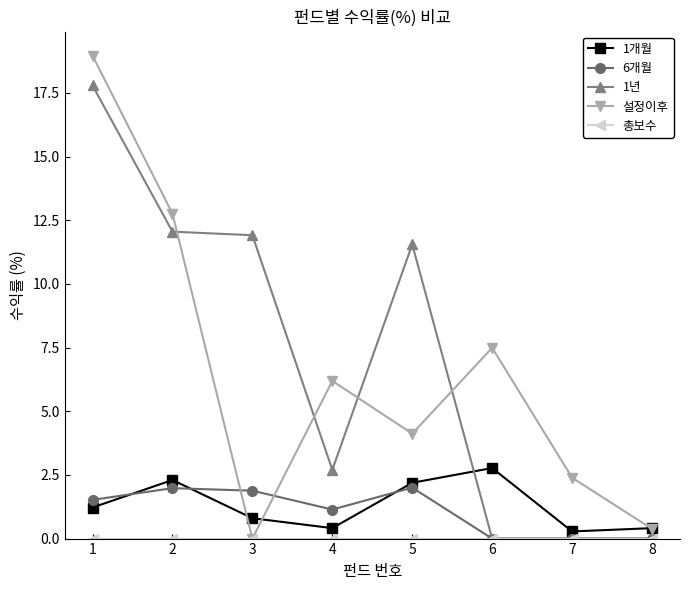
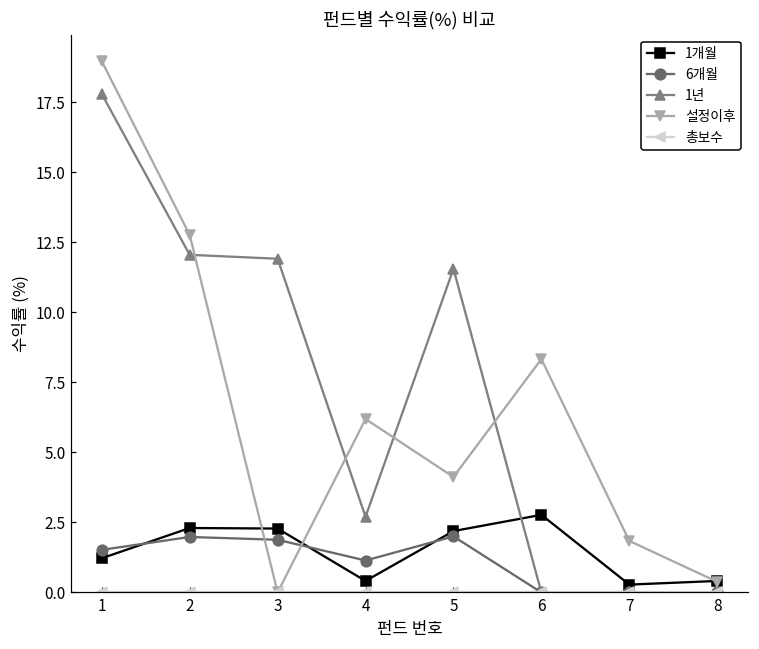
1개월, 3: 0.8 -> 2.3
설정이후, 6: 7.5 -> 8.3
설정이후, 7: 2.4 -> 1.8
